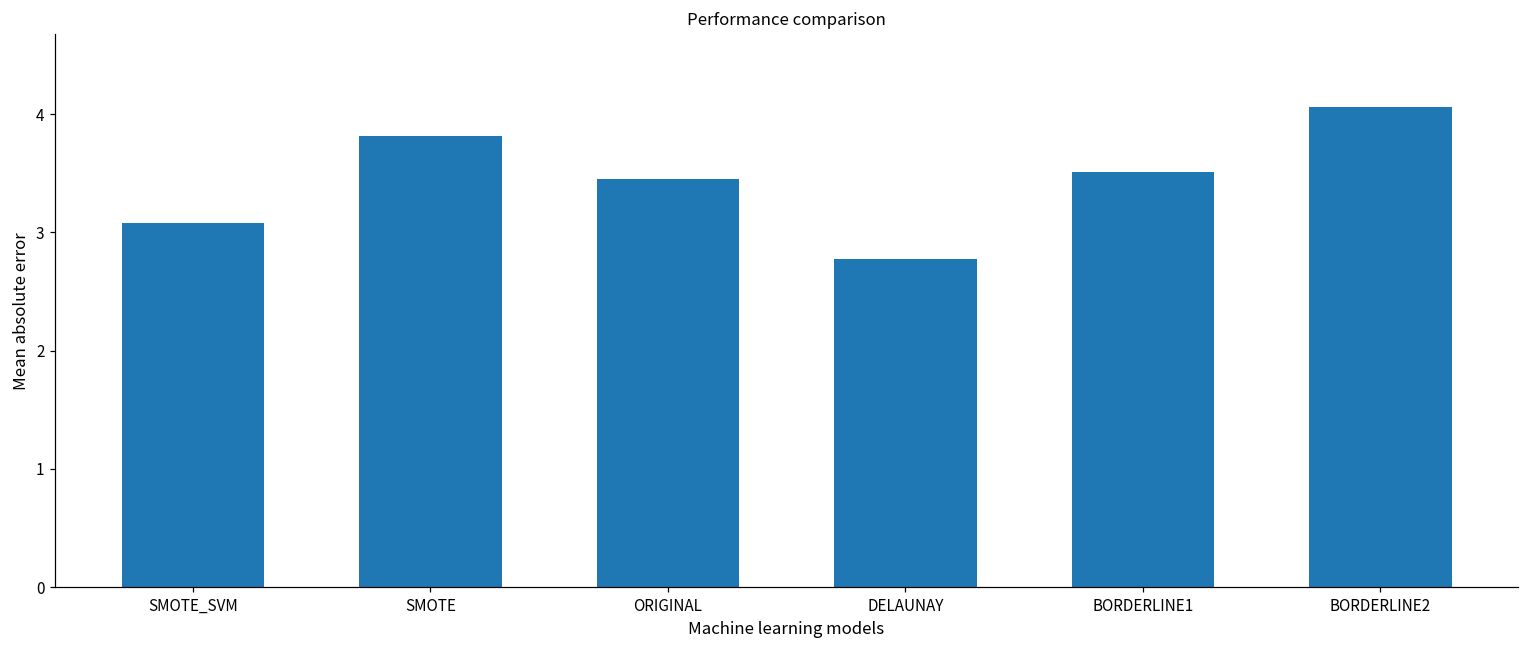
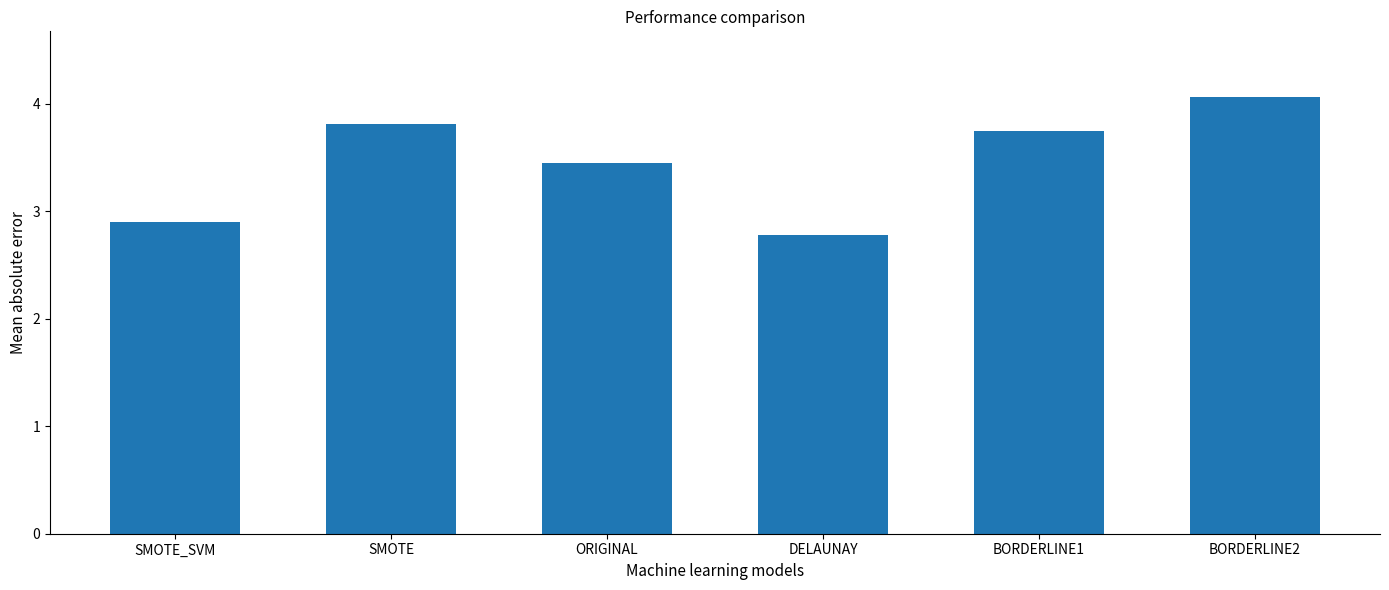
SMOTE_SVM: 3.08 -> 2.90
BORDERLINE1: 3.52 -> 3.75
